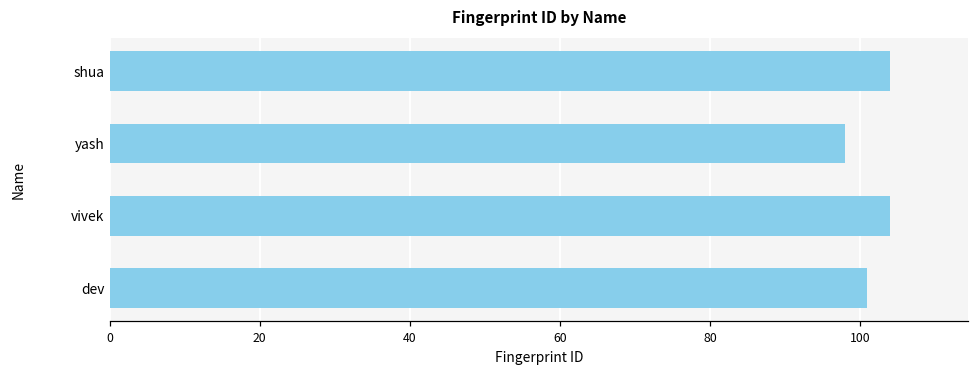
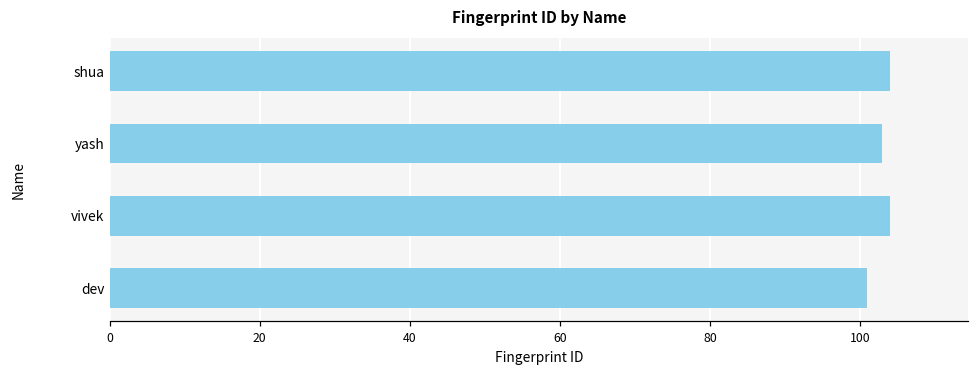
yash: 98 -> 103
